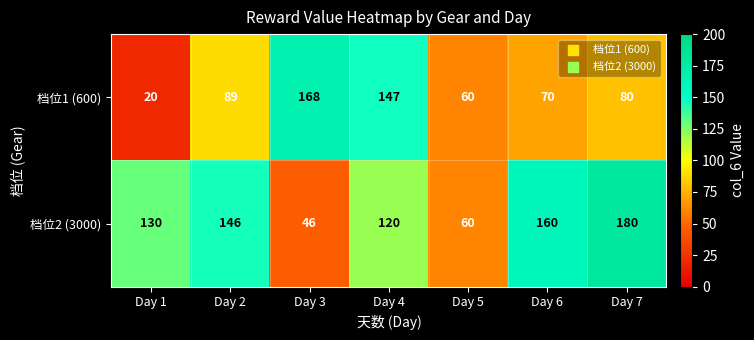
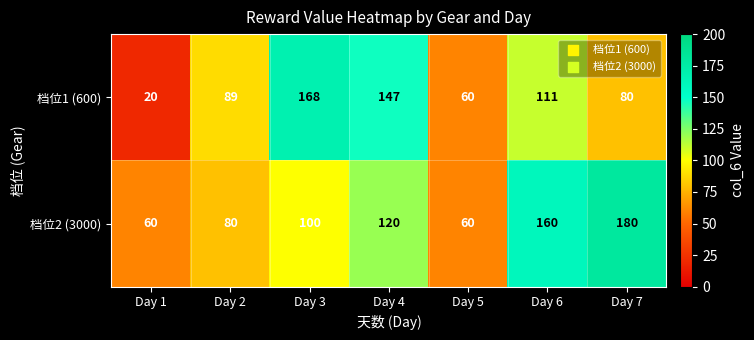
档位1 (600), Day 6: 70 -> 111
档位2 (3000), Day 1: 130 -> 60
档位2 (3000), Day 2: 146 -> 80
档位2 (3000), Day 3: 46 -> 100
